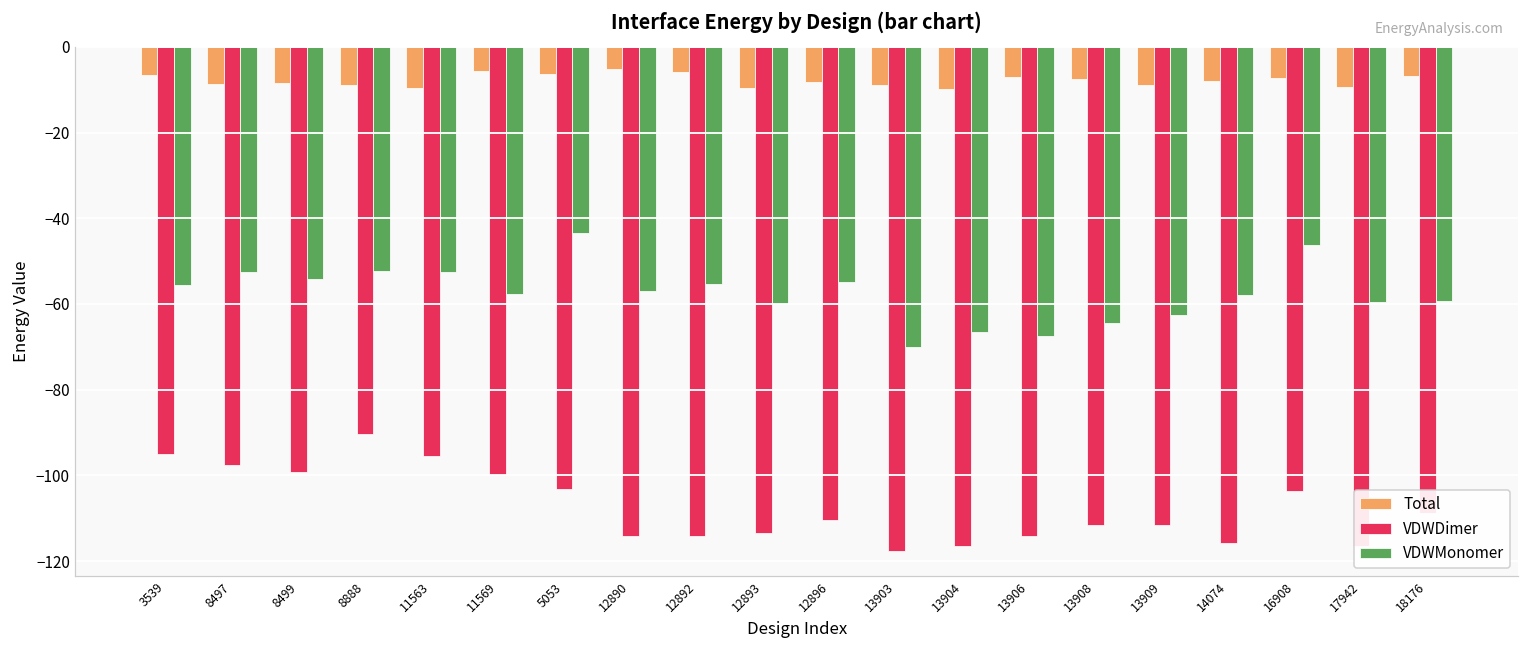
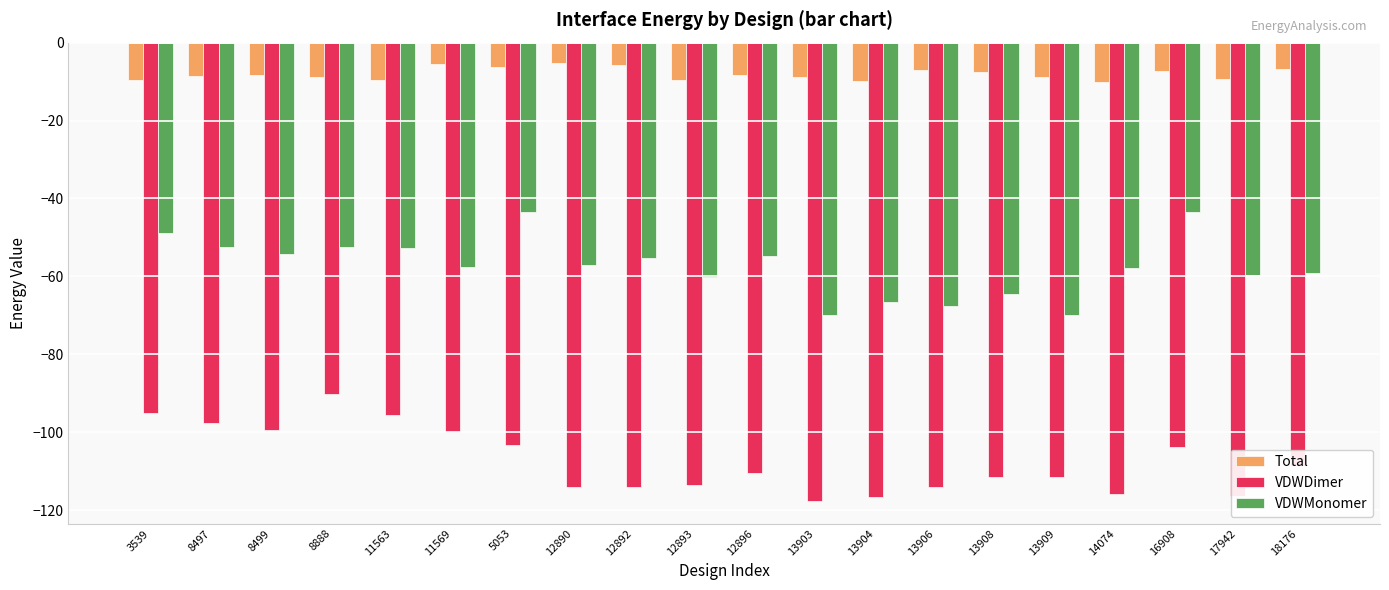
Total, 3539: -7 -> -10
VDWMonomer, 3539: -55 -> -49
VDWMonomer, 13909: -63 -> -70
Total, 14074: -8 -> -10
VDWMonomer, 16908: -46 -> -44
